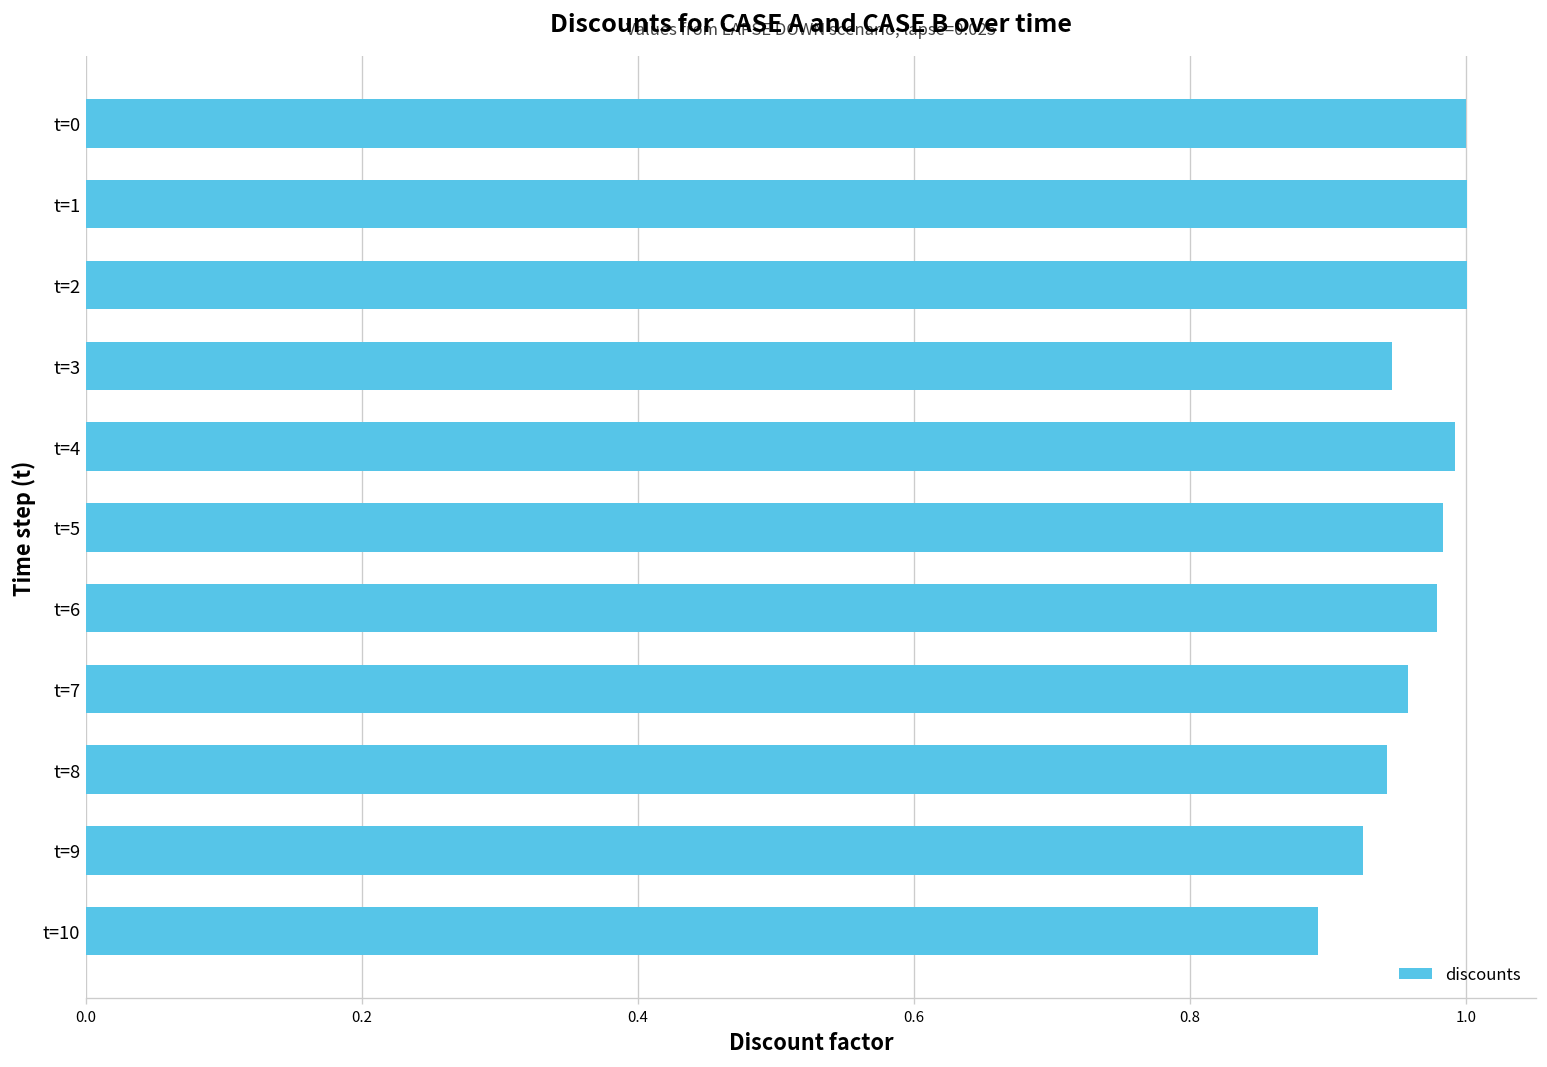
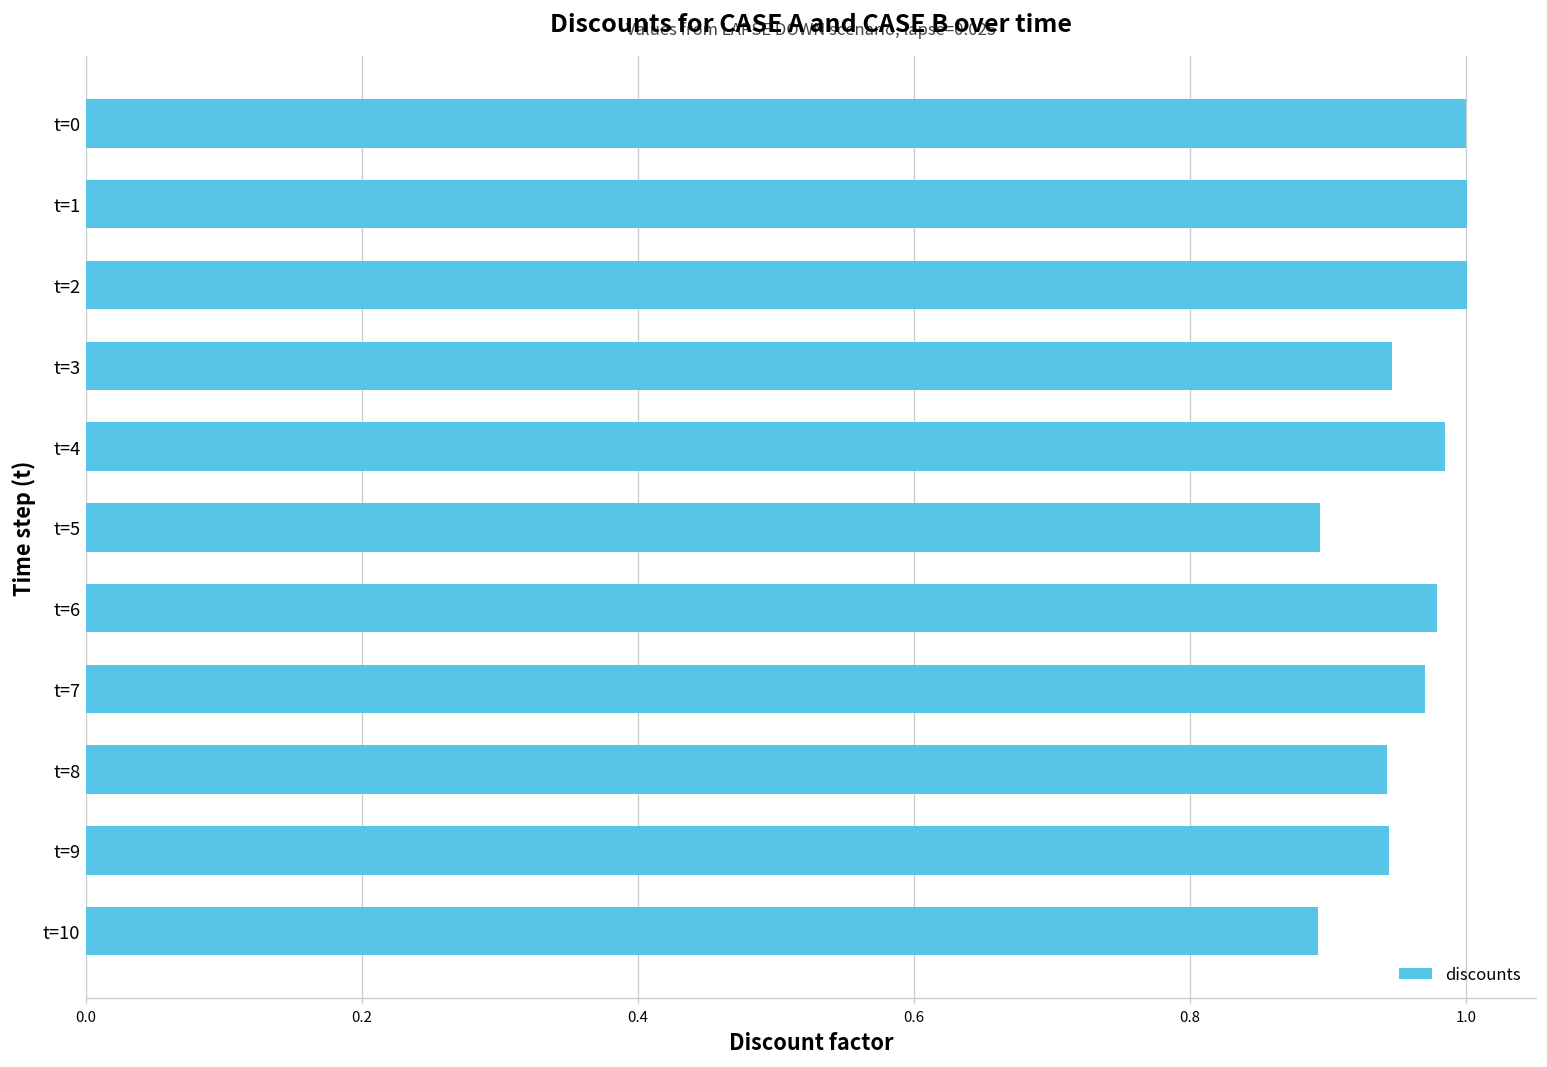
t=4: 0.992 -> 0.985
t=5: 0.983 -> 0.894
t=7: 0.958 -> 0.971
t=9: 0.926 -> 0.944
